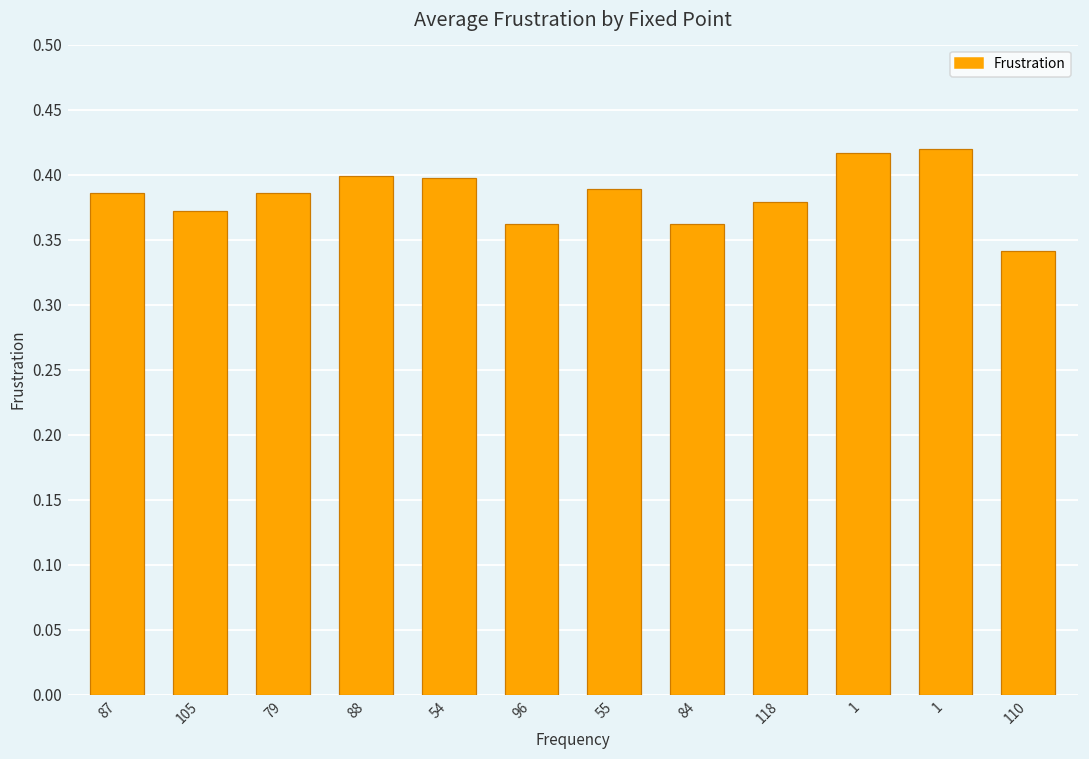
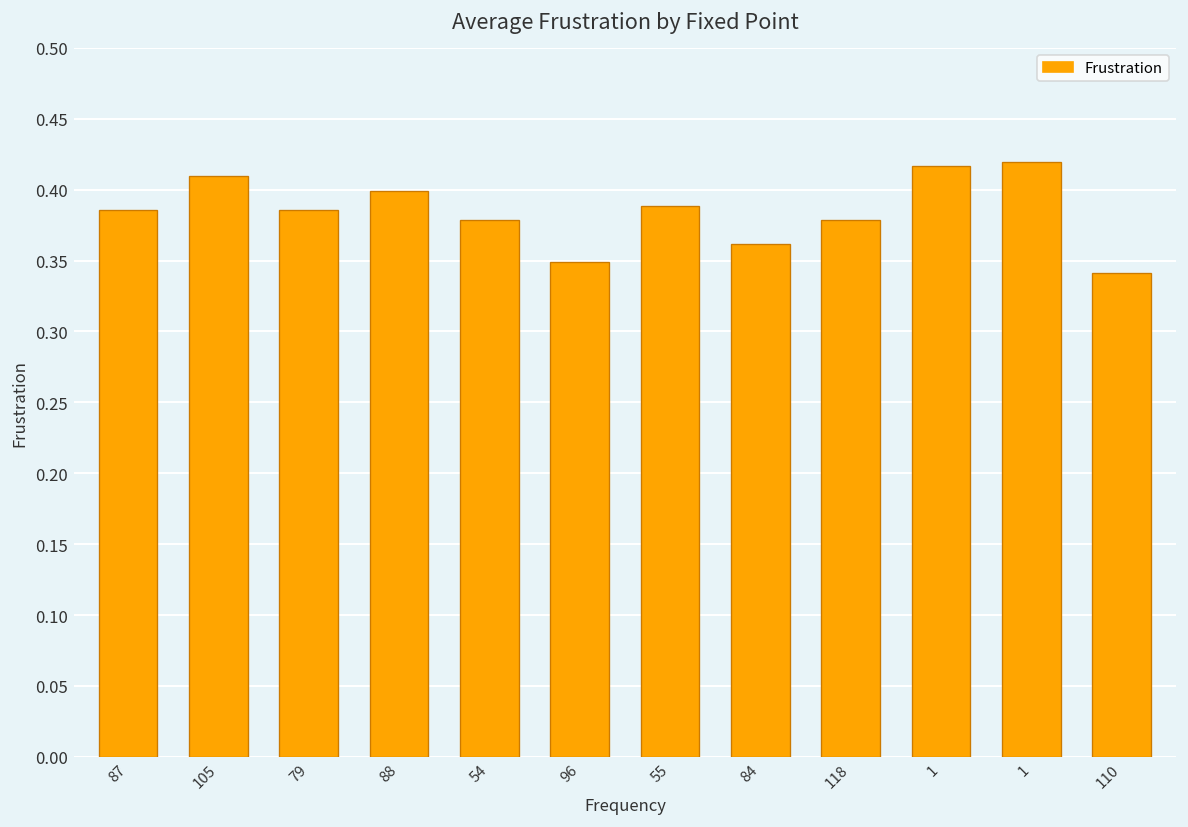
105: 0.372 -> 0.409
54: 0.398 -> 0.379
96: 0.362 -> 0.349
